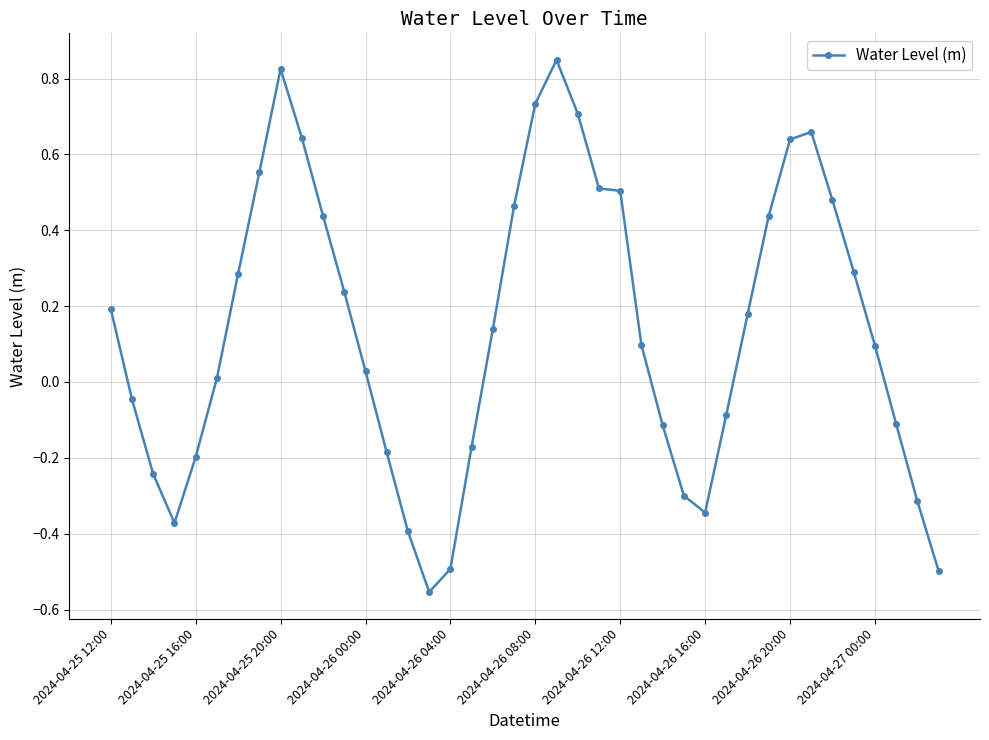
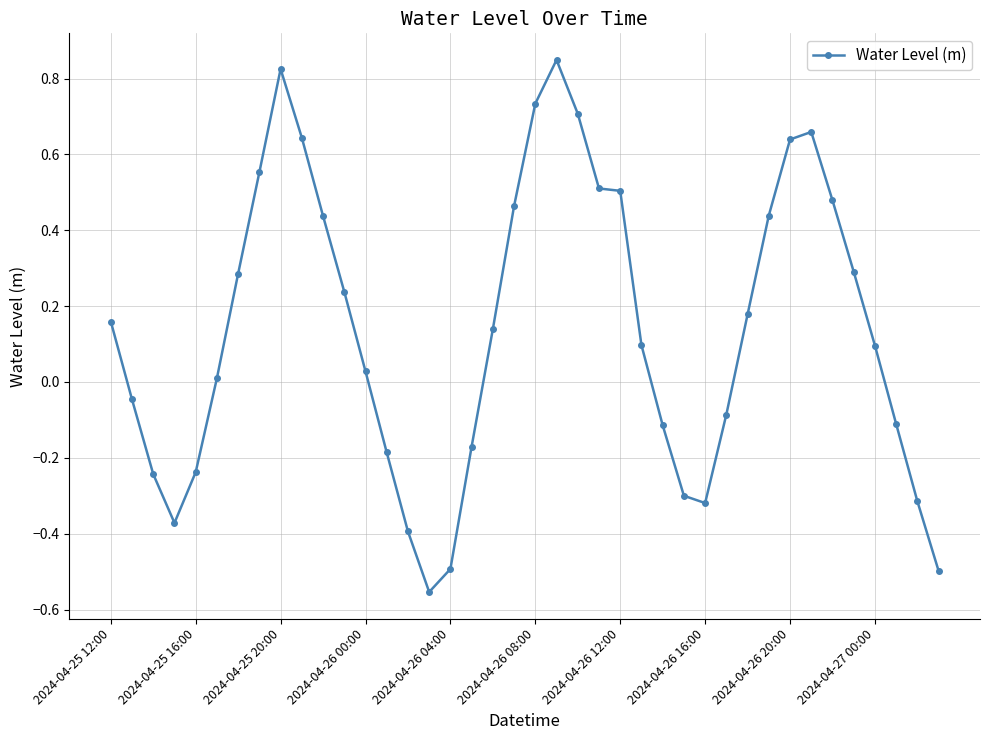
2024-04-25 12:00: 0.19 -> 0.16
2024-04-25 16:00: -0.20 -> -0.24
2024-04-26 16:00: -0.34 -> -0.32
